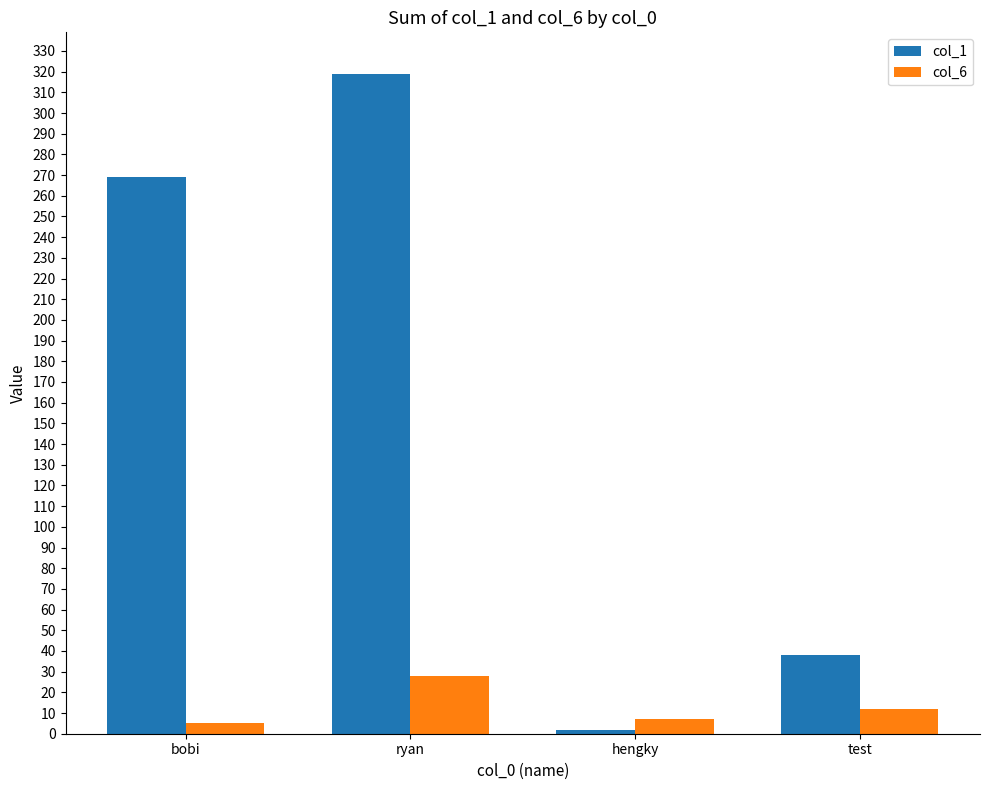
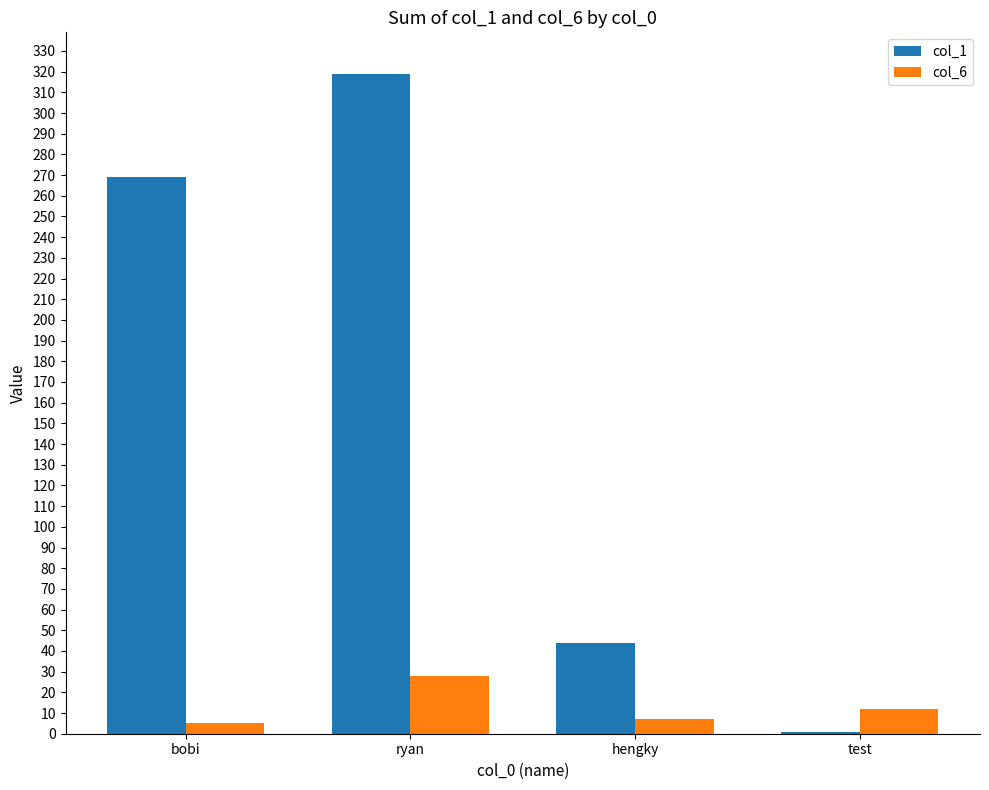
col_1, hengky: 2 -> 44
col_1, test: 38 -> 1
